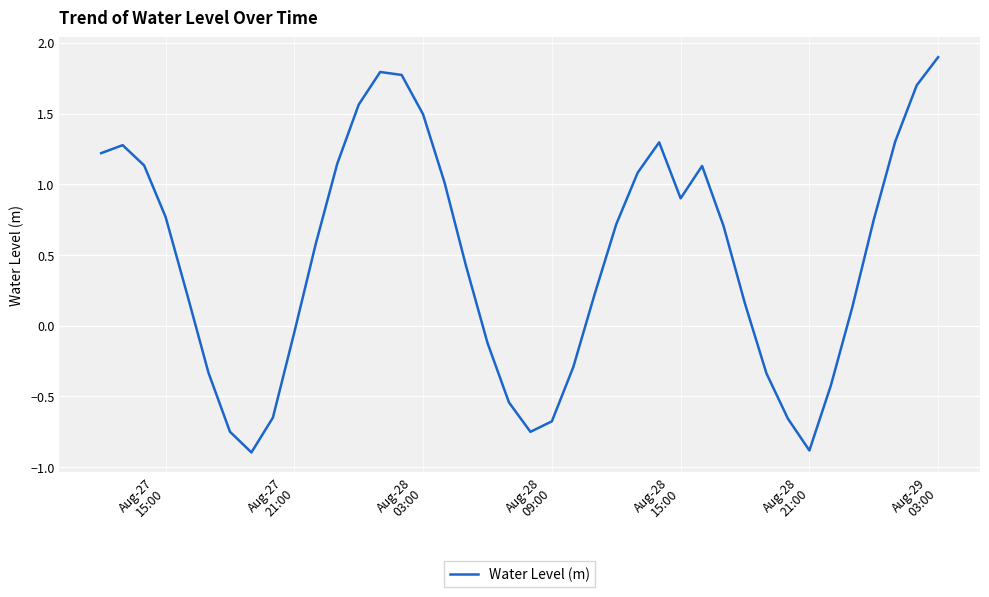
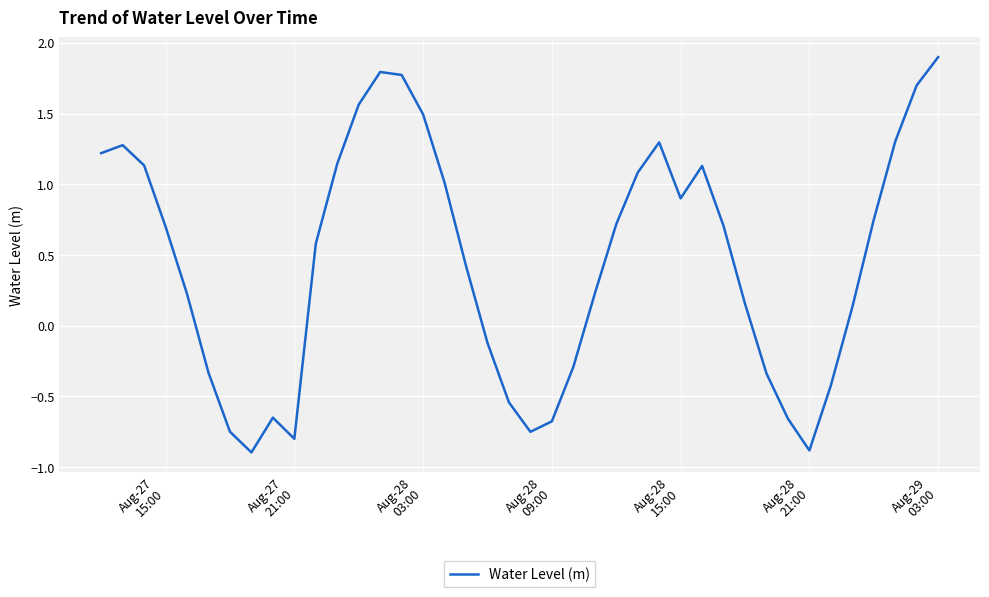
Aug-27 15:00: 0.77 -> 0.70
Aug-27 21:00: -0.05 -> -0.80
